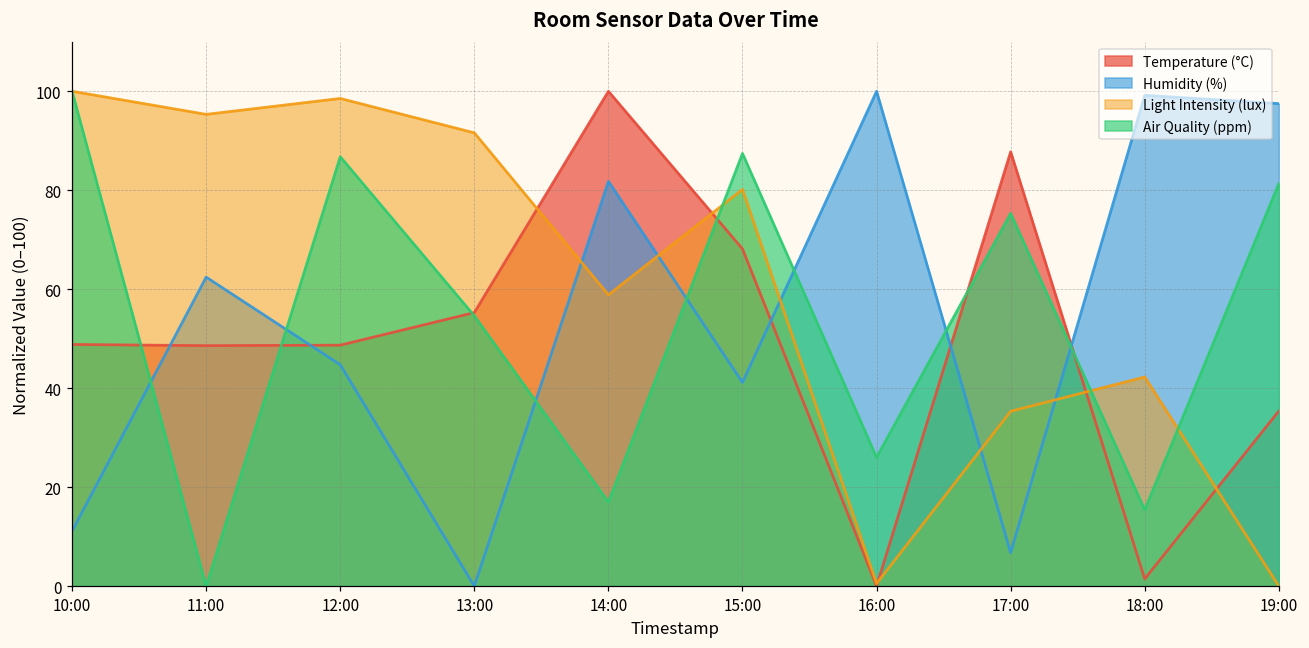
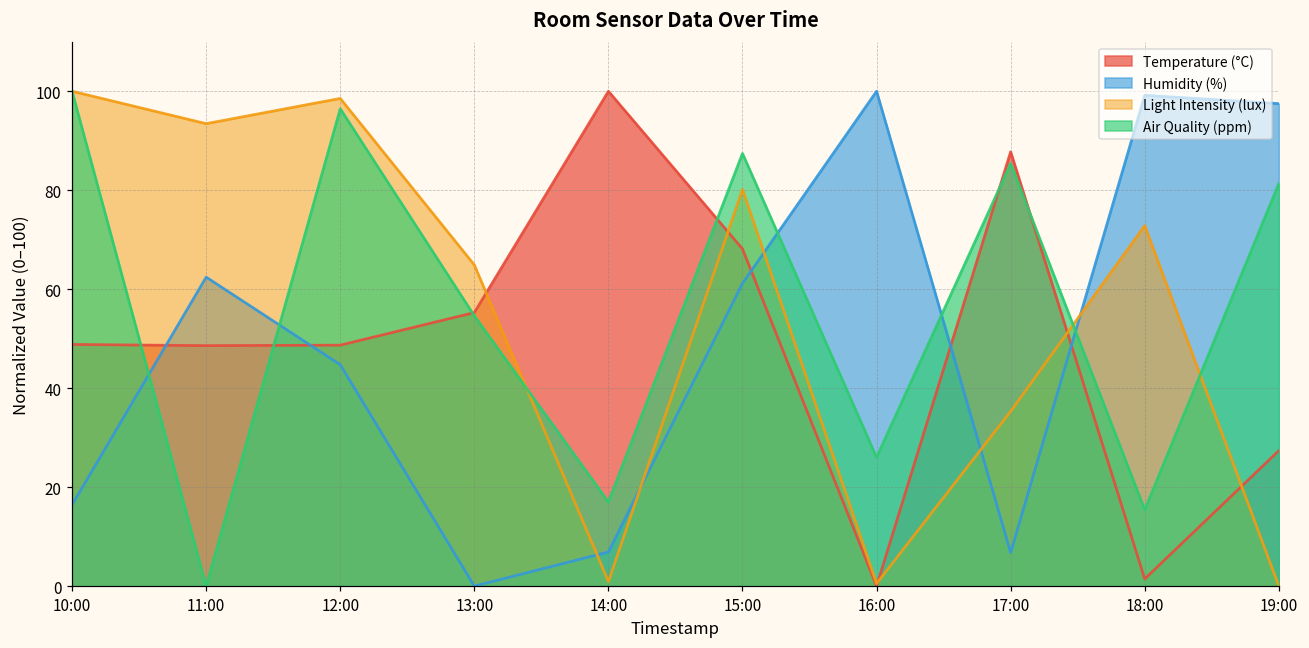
Humidity (%), 10:00: 11 -> 16
Light Intensity (lux), 11:00: 95 -> 93
Air Quality (ppm), 12:00: 87 -> 96
Light Intensity (lux), 13:00: 92 -> 65
Humidity (%), 14:00: 82 -> 7
Light Intensity (lux), 14:00: 59 -> 1
Humidity (%), 15:00: 41 -> 61
Air Quality (ppm), 17:00: 75 -> 85
Light Intensity (lux), 18:00: 42 -> 73
Temperature (°C), 19:00: 35 -> 27
